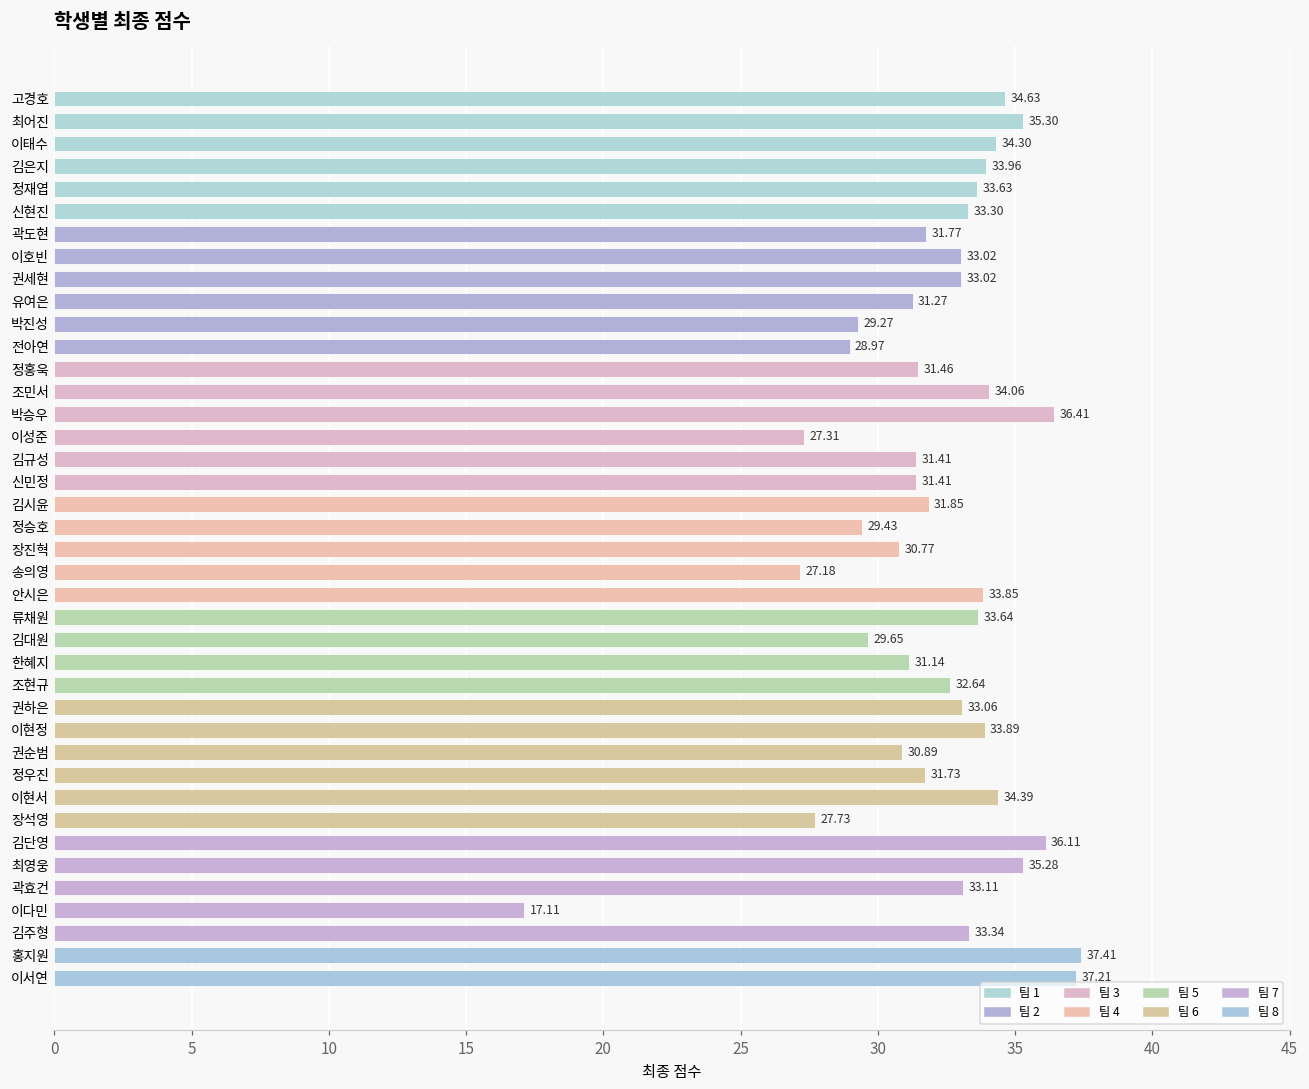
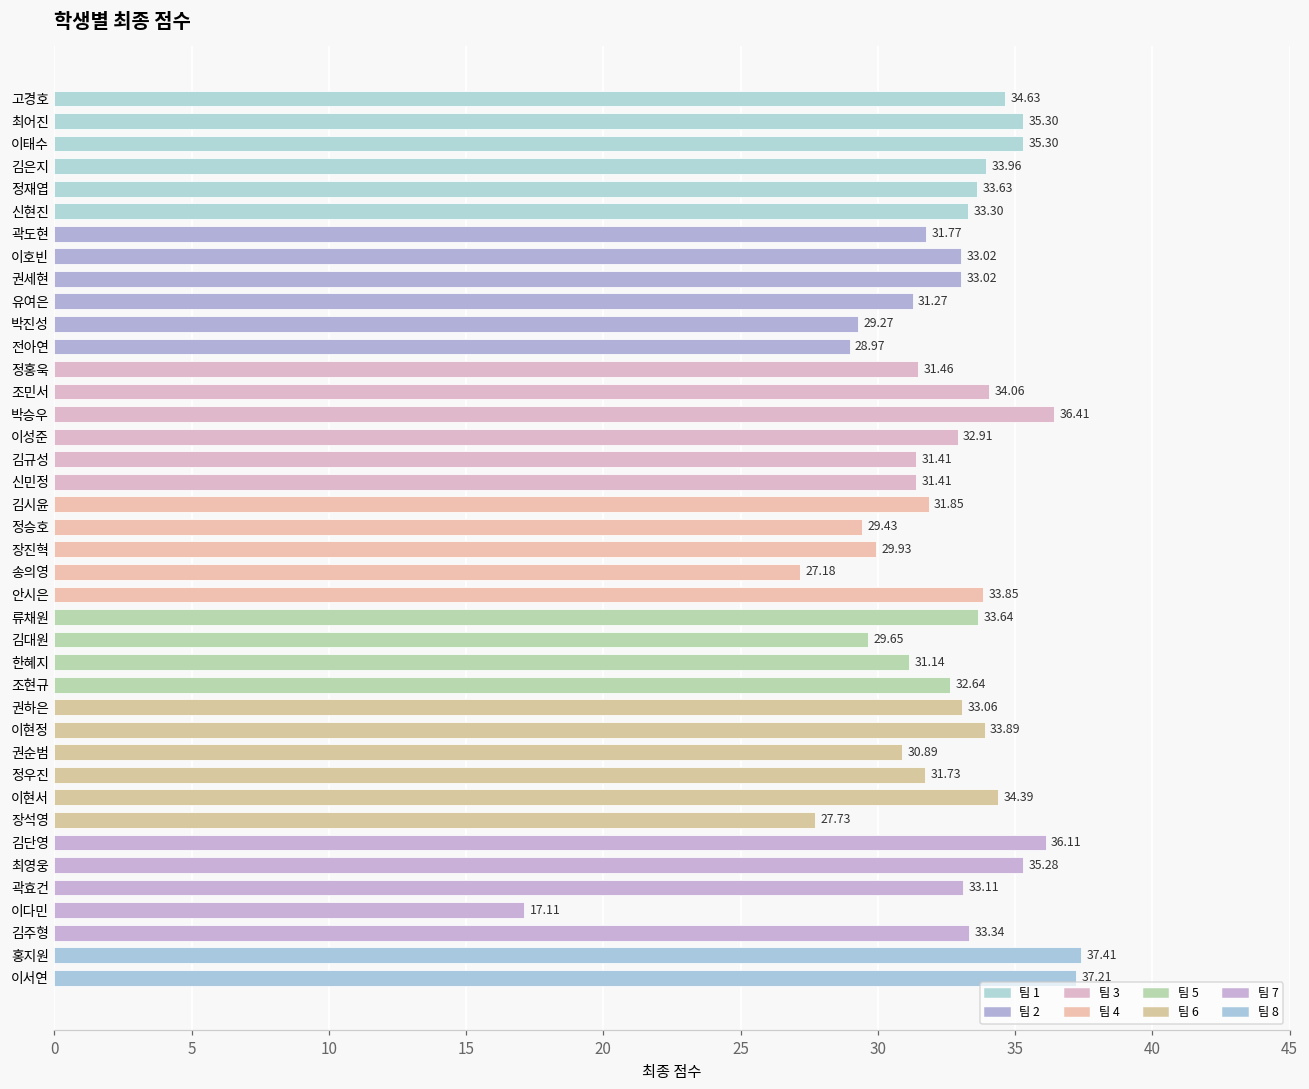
이태수: 34.30 -> 35.30
이성준: 27.31 -> 32.91
장진혁: 30.77 -> 29.93
